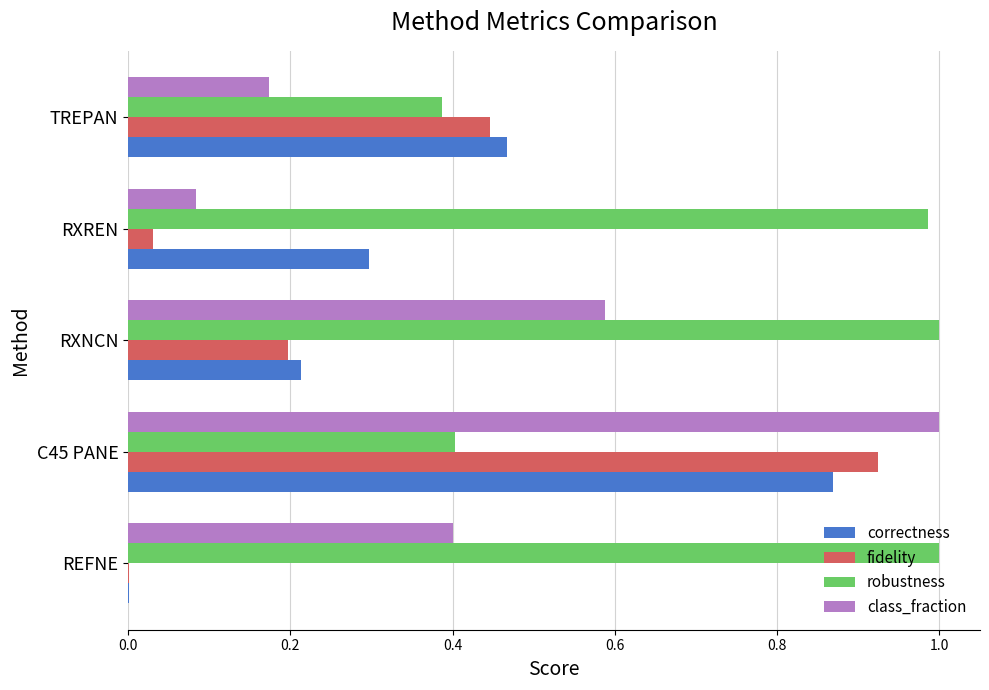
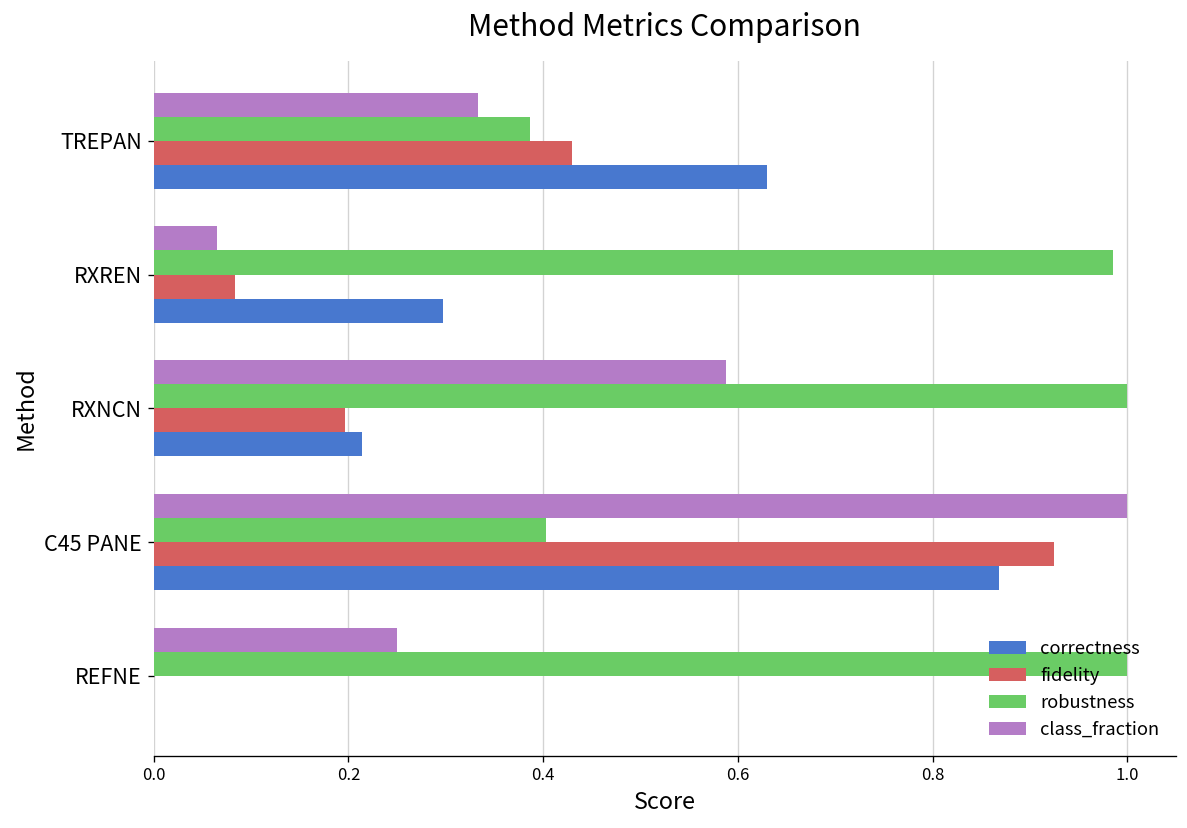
class_fraction, TREPAN: 0.17 -> 0.33
fidelity, TREPAN: 0.45 -> 0.43
correctness, TREPAN: 0.47 -> 0.63
class_fraction, RXREN: 0.08 -> 0.06
fidelity, RXREN: 0.03 -> 0.08
class_fraction, REFNE: 0.40 -> 0.25
